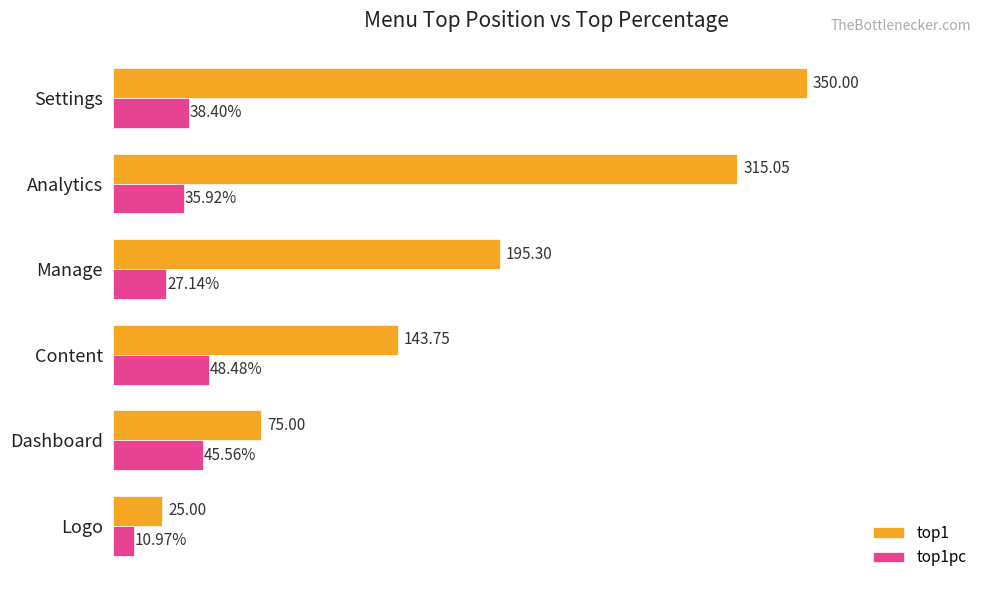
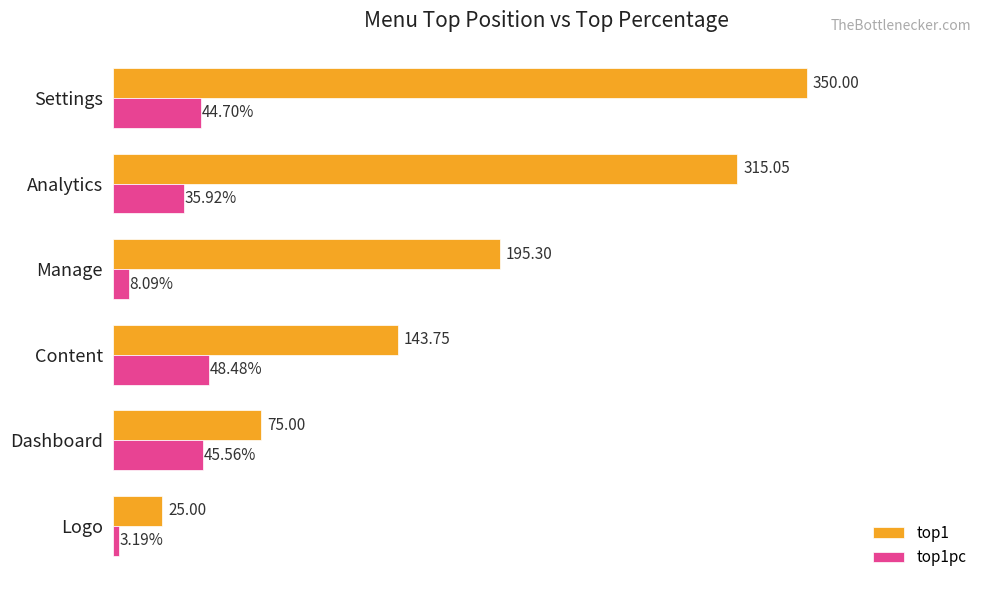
top1pc, Settings: 38.40% -> 44.70%
top1pc, Manage: 27.14% -> 8.09%
top1pc, Logo: 10.97% -> 3.19%
